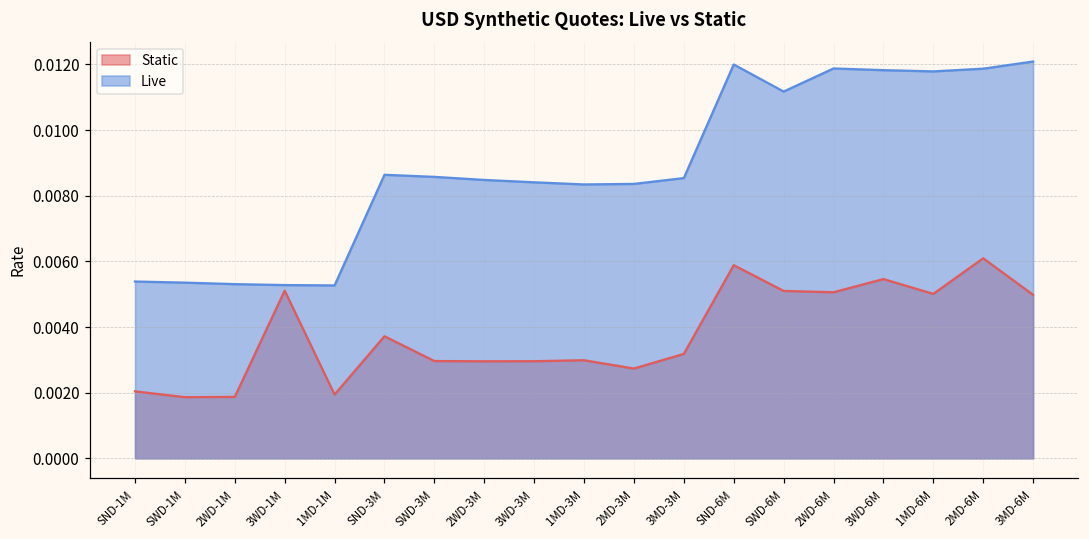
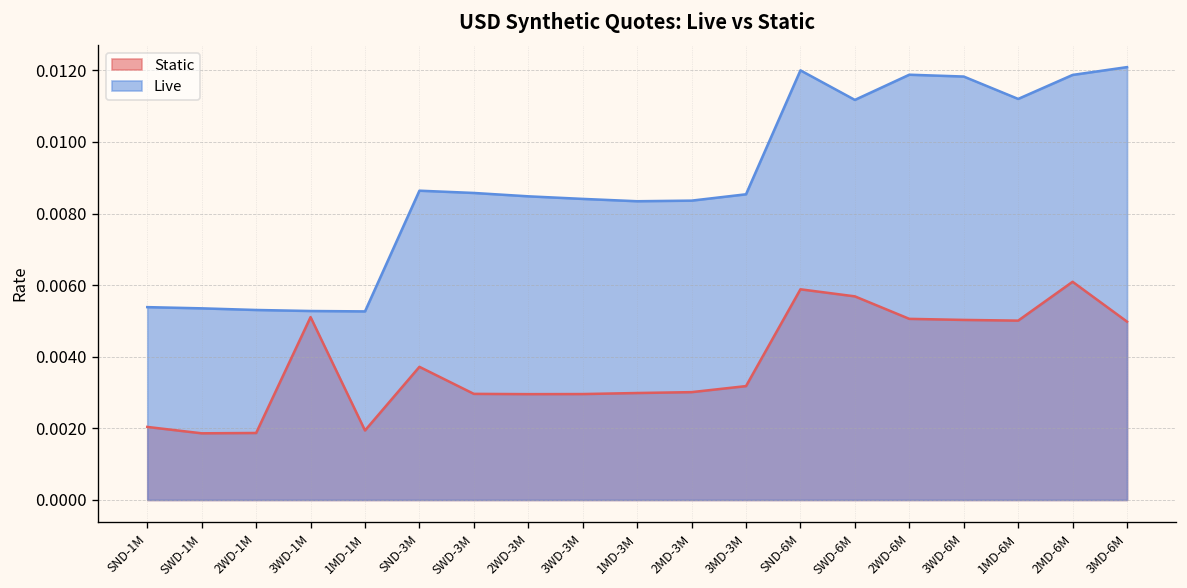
Static, 2MD-3M: 0.0027 -> 0.0030
Static, SWD-6M: 0.0051 -> 0.0057
Static, 3WD-6M: 0.0055 -> 0.0050
Live, 1MD-6M: 0.0118 -> 0.0112
